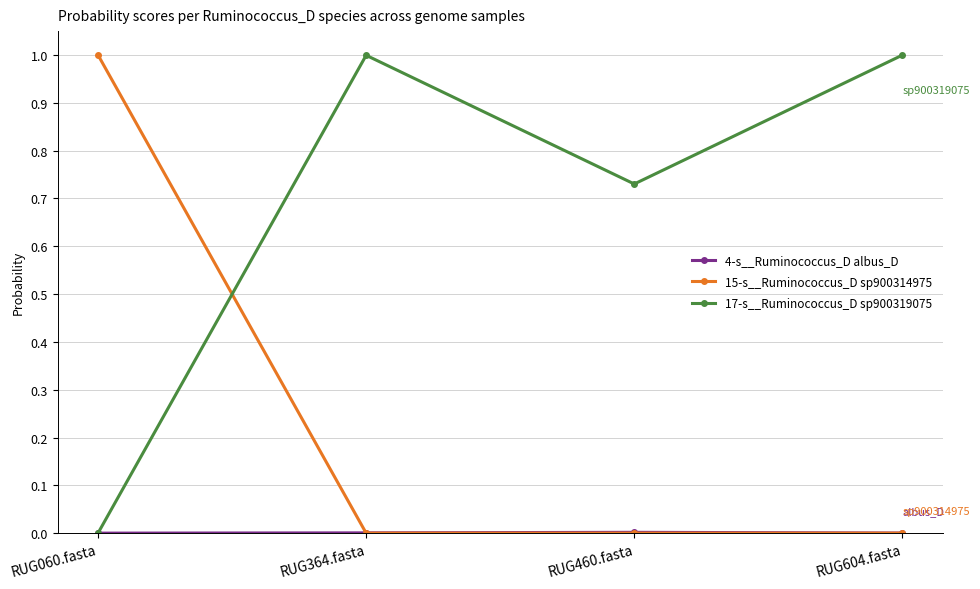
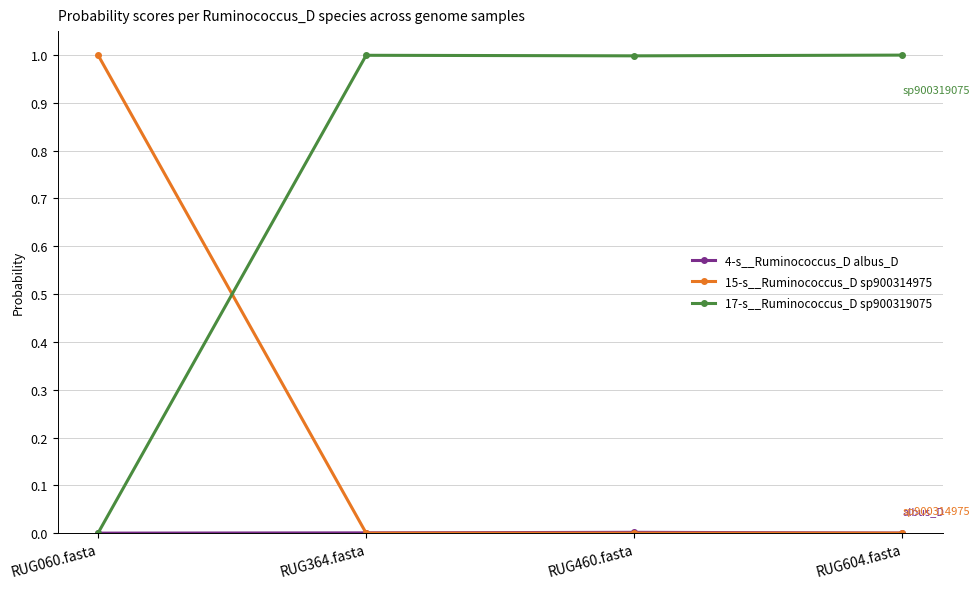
17-s__Ruminococcus_D sp900319075, RUG460.fasta: 0.73 -> 1.00
